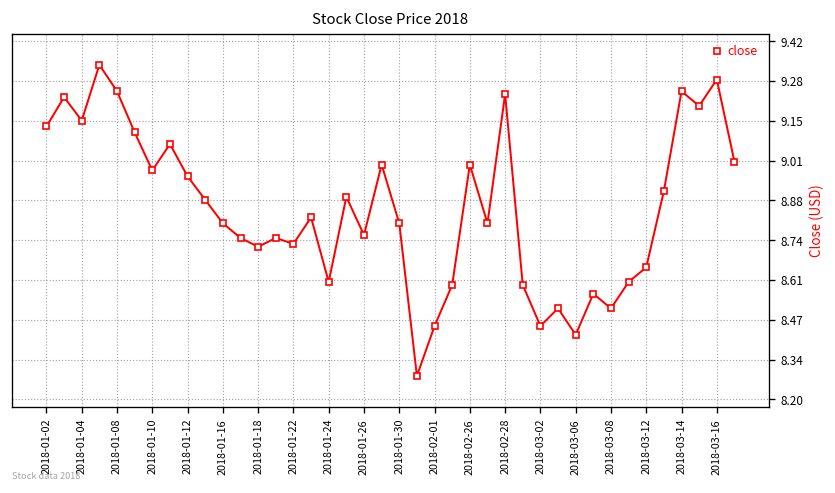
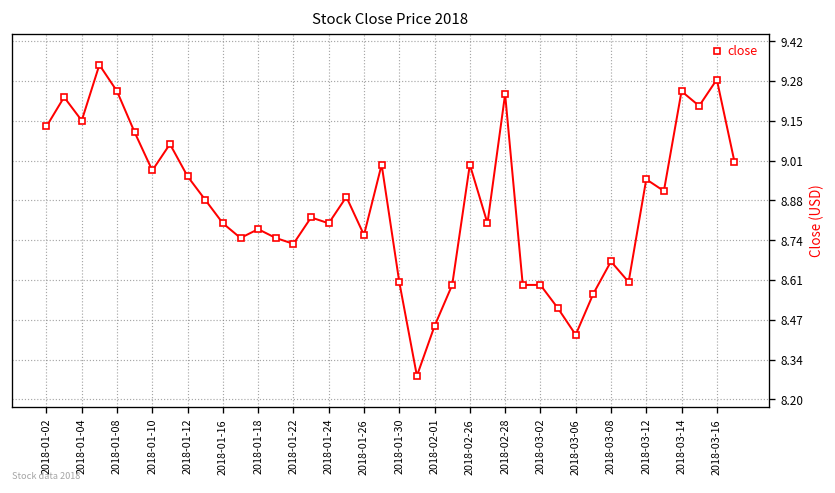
2018-01-18: 8.72 -> 8.78
2018-01-24: 8.6 -> 8.8
2018-01-30: 8.8 -> 8.6
2018-03-02: 8.45 -> 8.59
2018-03-08: 8.51 -> 8.67
2018-03-12: 8.65 -> 8.95
